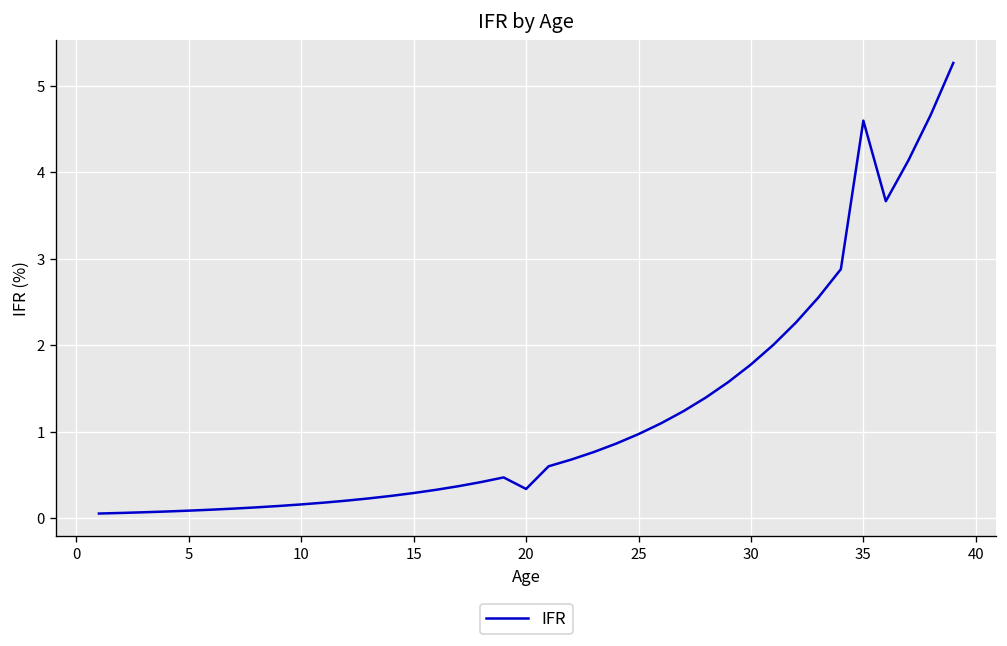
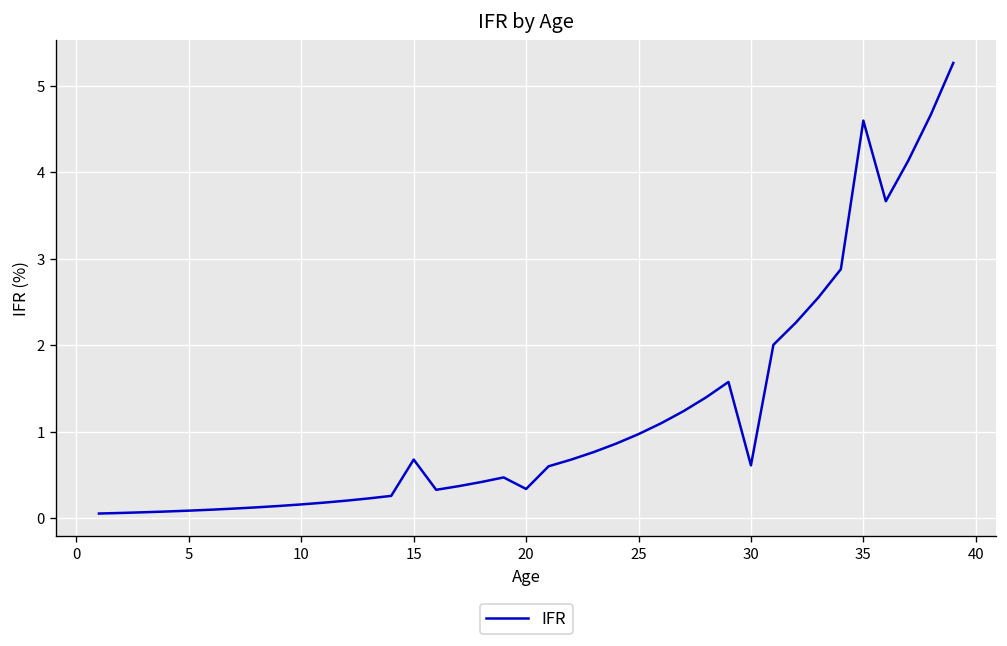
15: 0.3 -> 0.7
30: 1.8 -> 0.6
